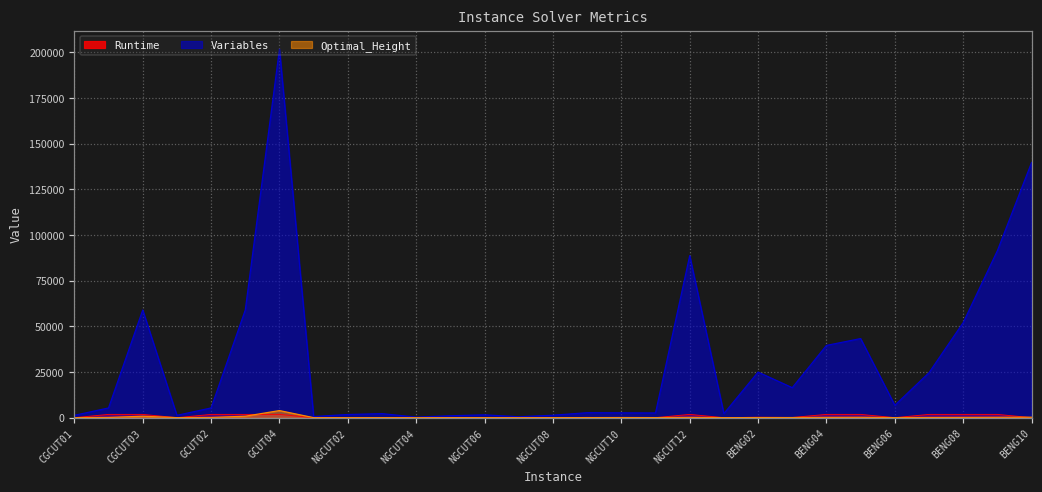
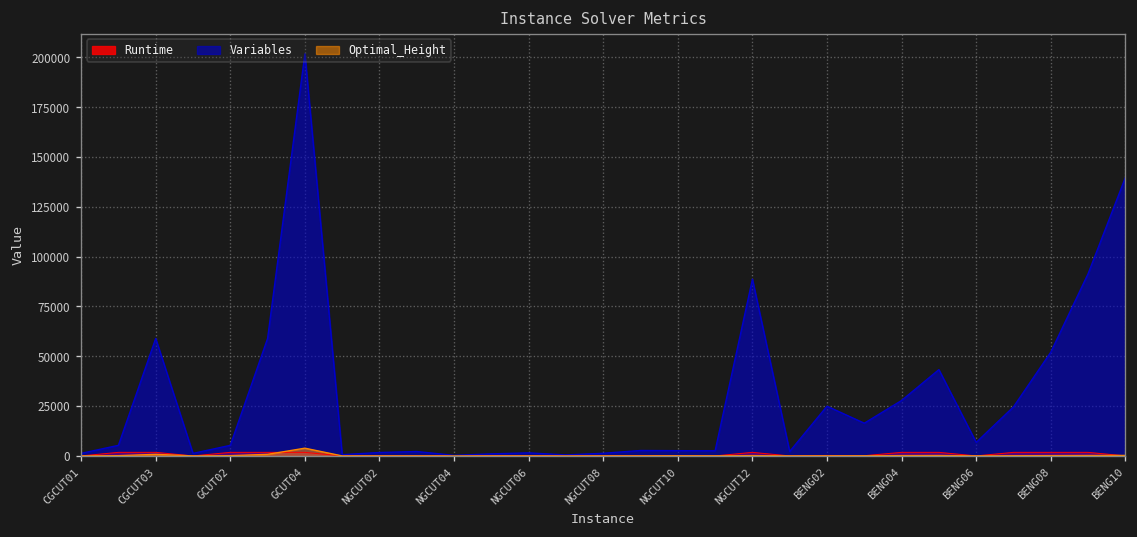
Variables, BENG04: 40000 -> 28000
